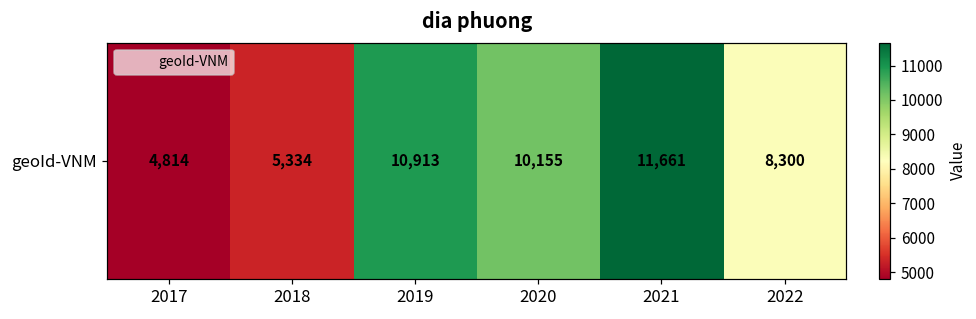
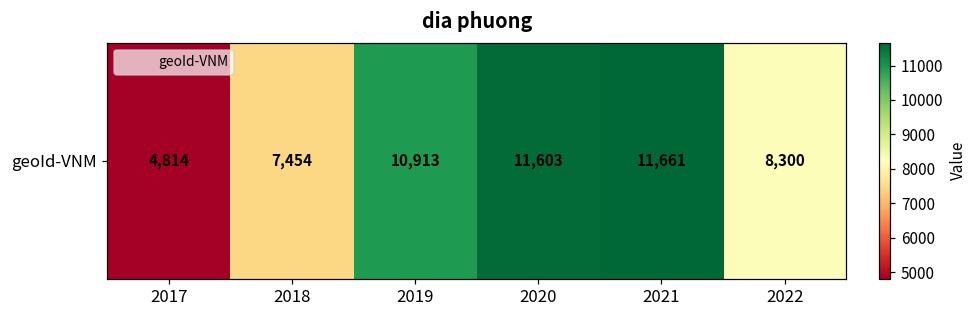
geoId-VNM, 2018: 5,334 -> 7,454
geoId-VNM, 2020: 10,155 -> 11,603
